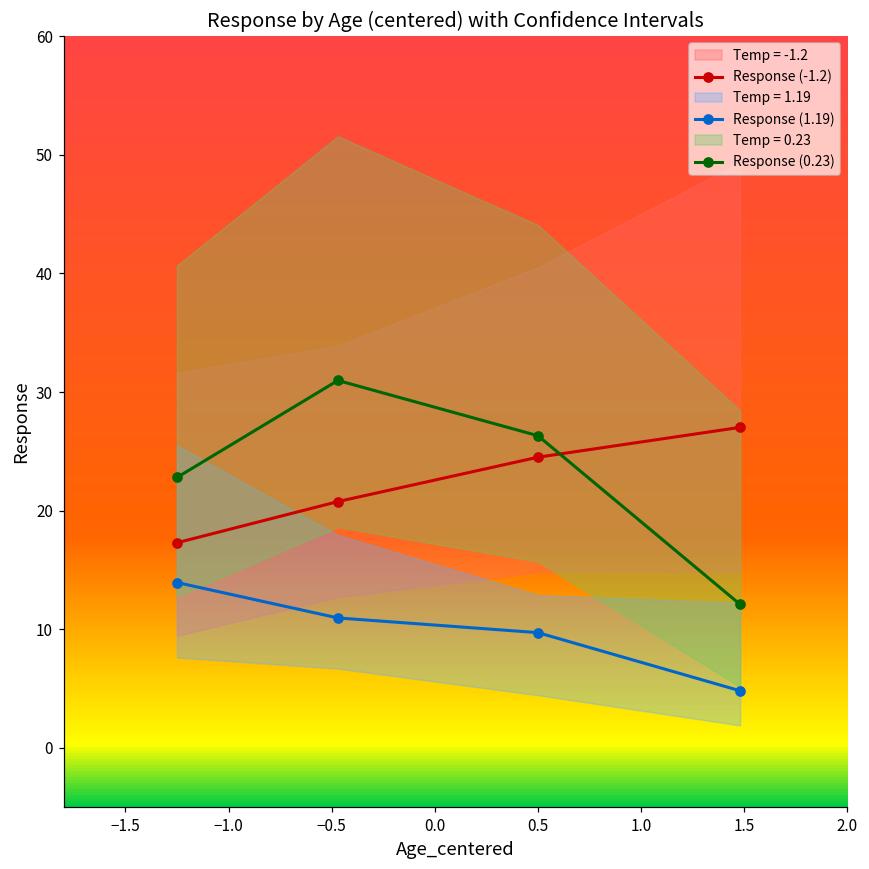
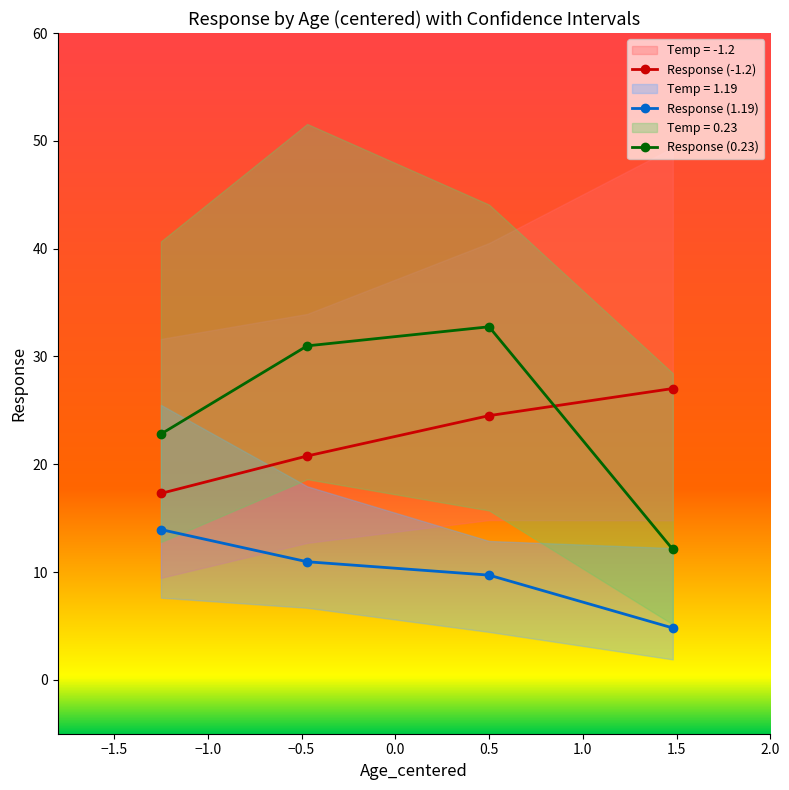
Response (0.23), 0.5: 26.3 -> 32.8
